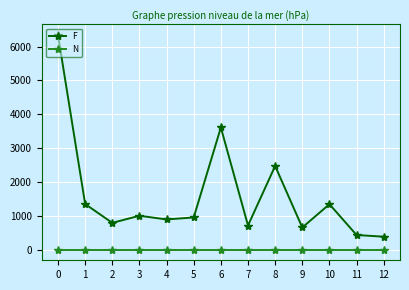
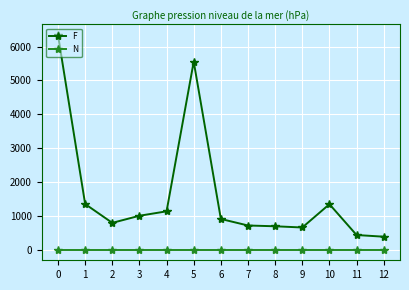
F, 4: 900 -> 1100
F, 5: 1000 -> 5600
F, 6: 3600 -> 900
F, 8: 2500 -> 700
